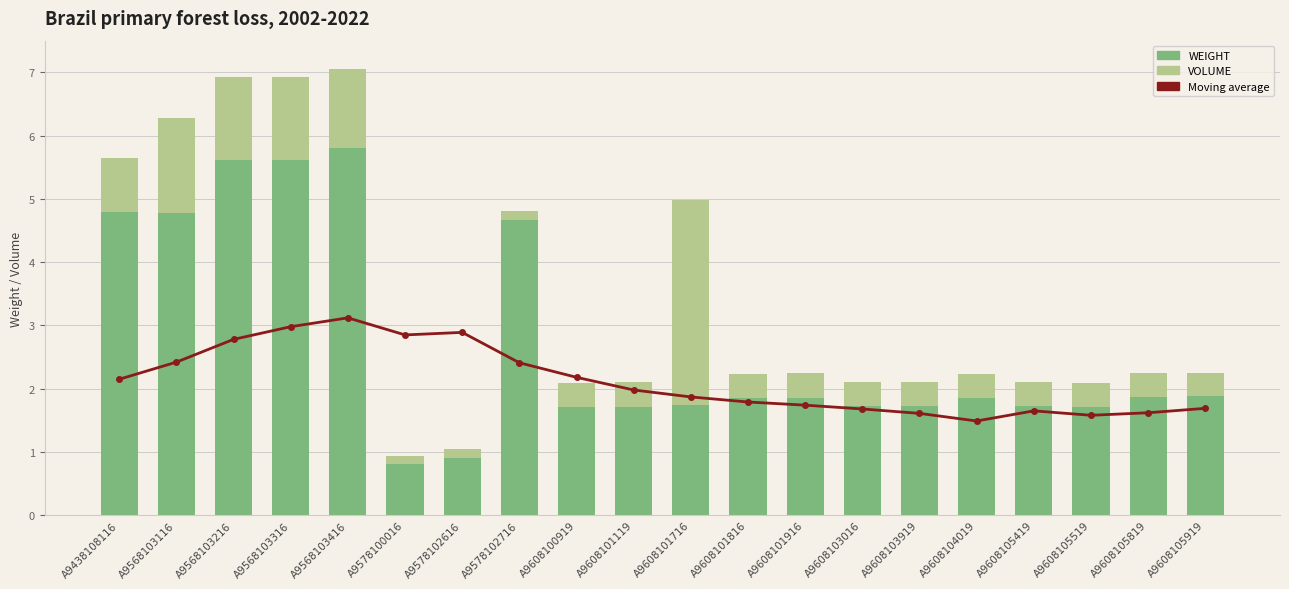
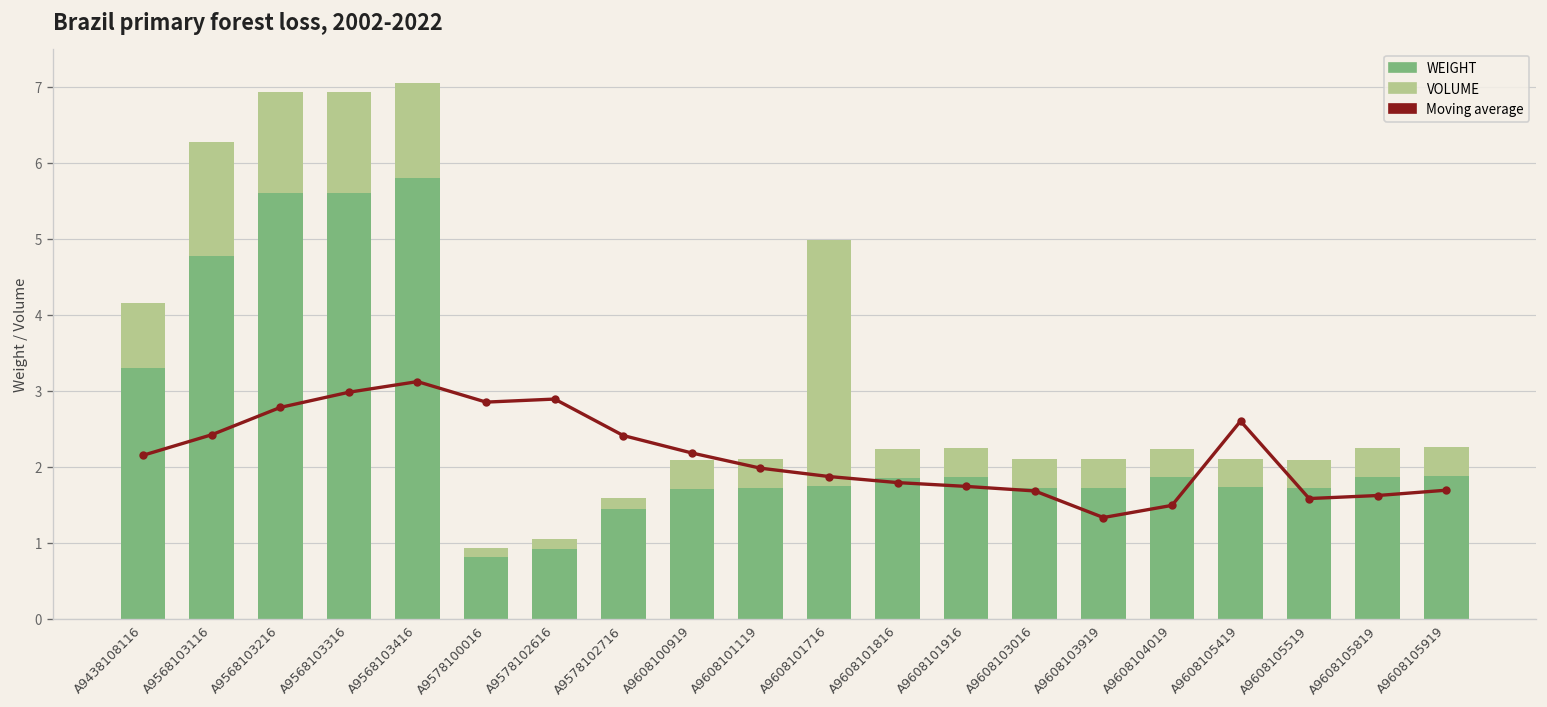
WEIGHT, A9438108116: 4.8 -> 3.3
WEIGHT, A9578102716: 4.7 -> 1.4
Moving average, A9608103919: 1.6 -> 1.3
Moving average, A9608105419: 1.7 -> 2.6
